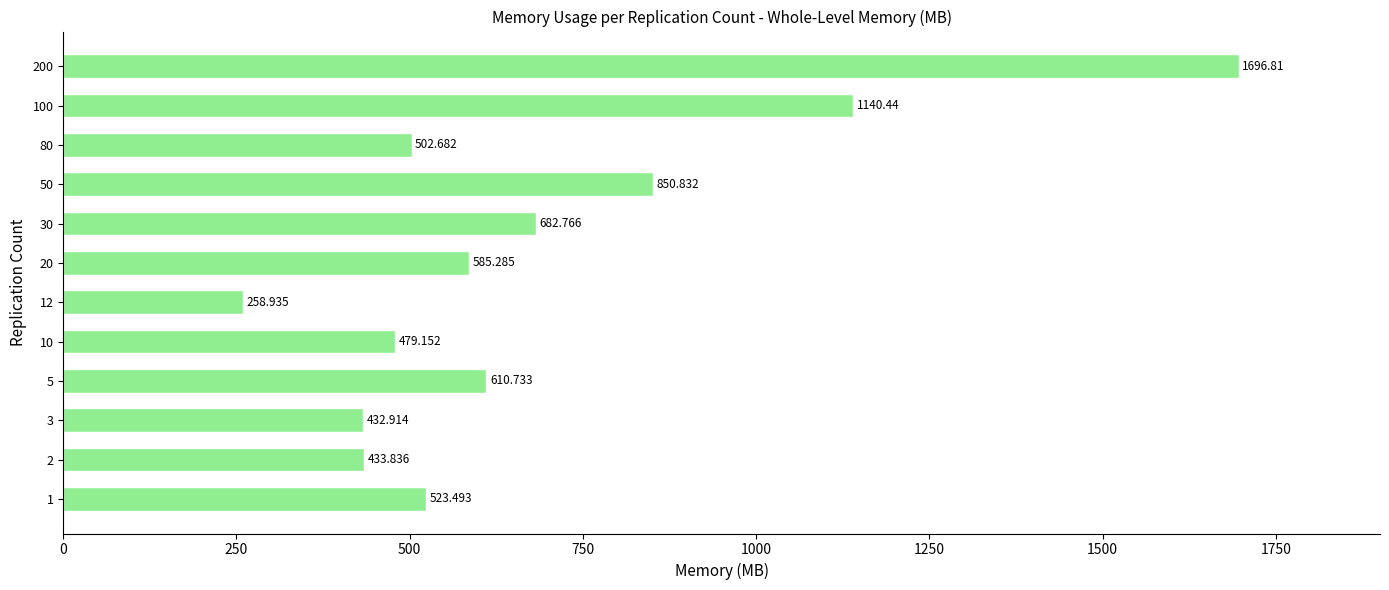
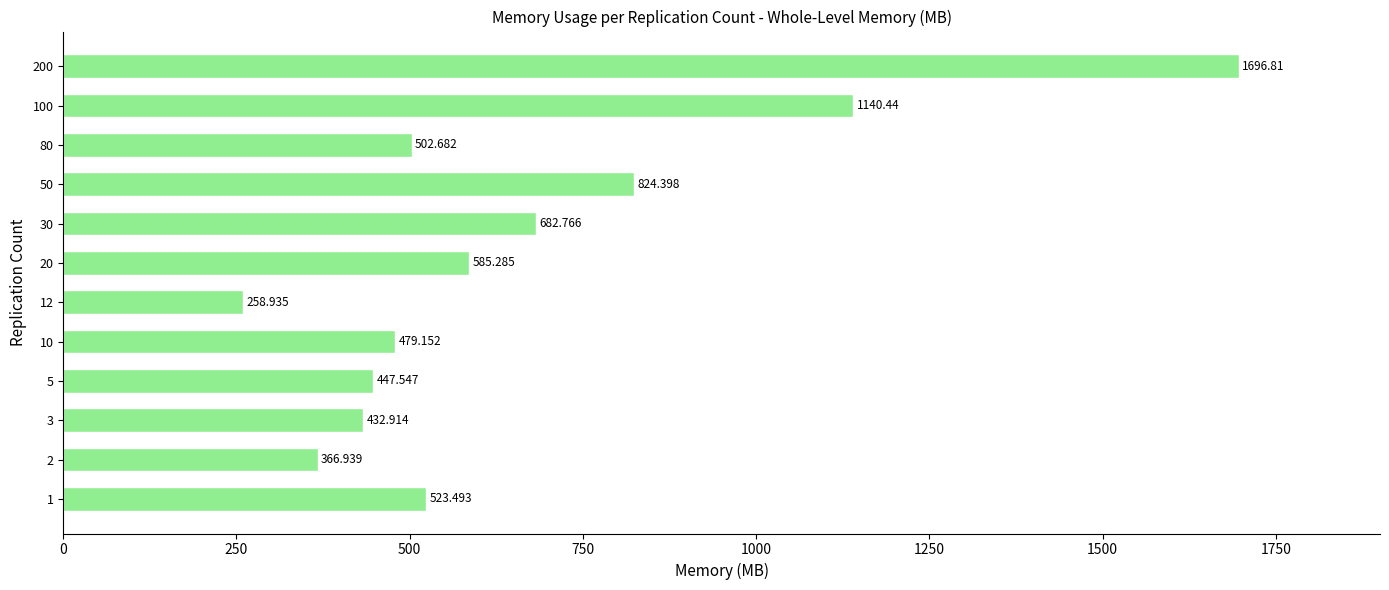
50: 850.832 -> 824.398
5: 610.733 -> 447.547
2: 433.836 -> 366.939
